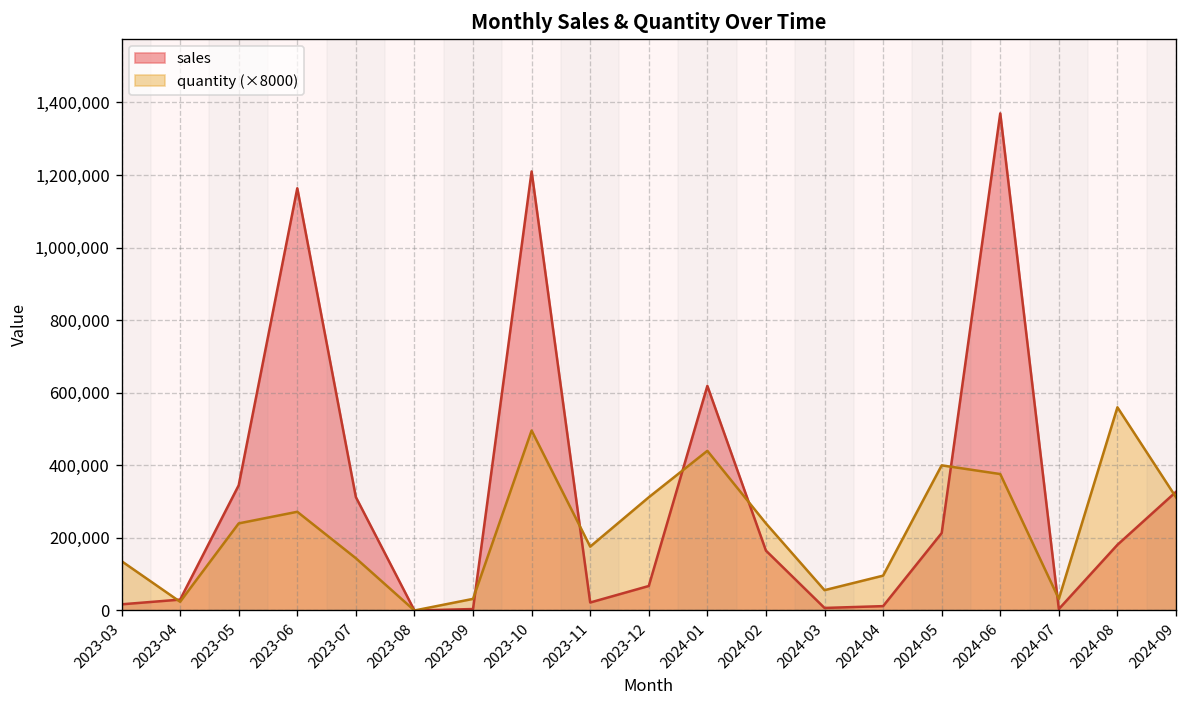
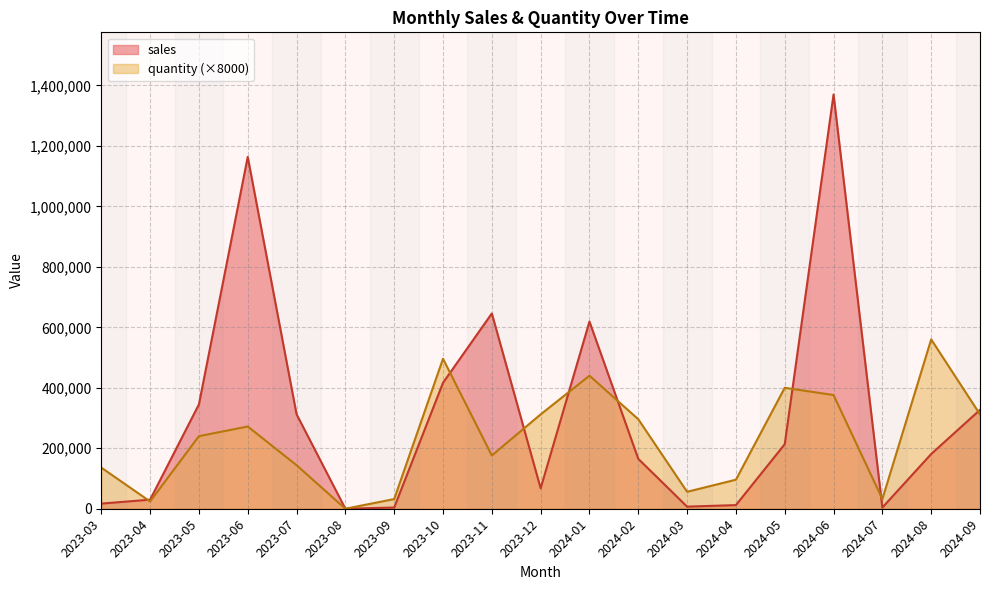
sales, 2023-10: 1,210,000 -> 420,000
sales, 2023-11: 20,000 -> 650,000
quantity (×8000), 2024-02: 240,000 -> 300,000
